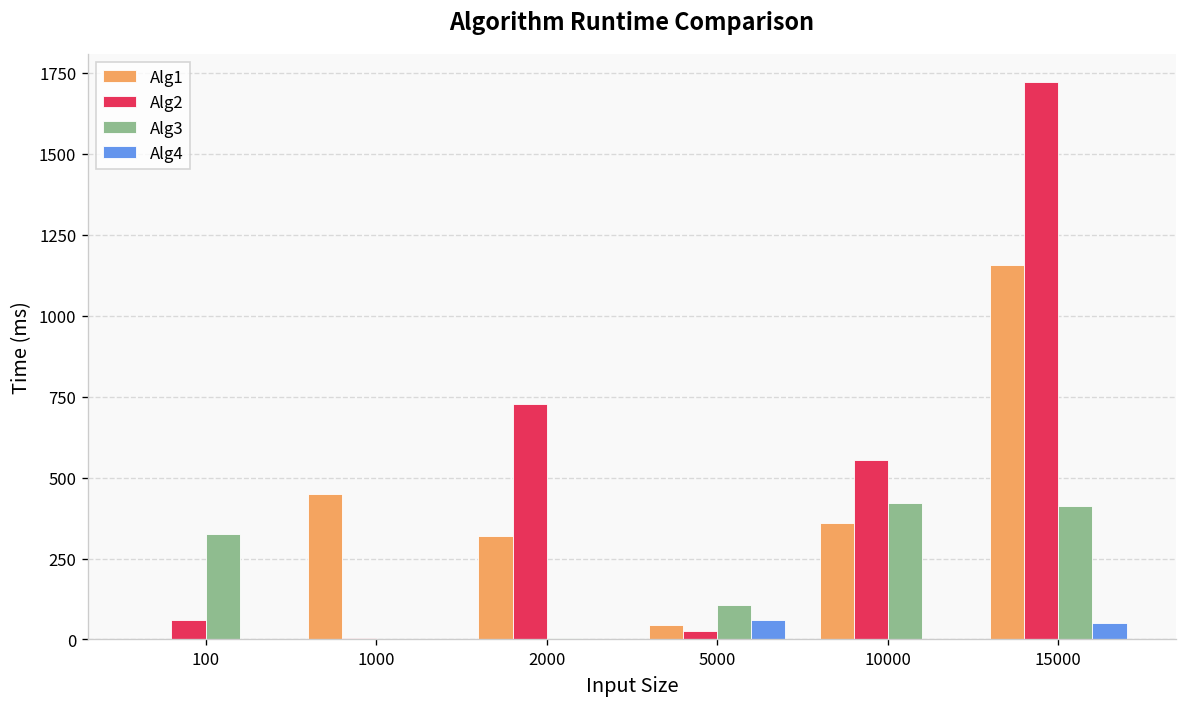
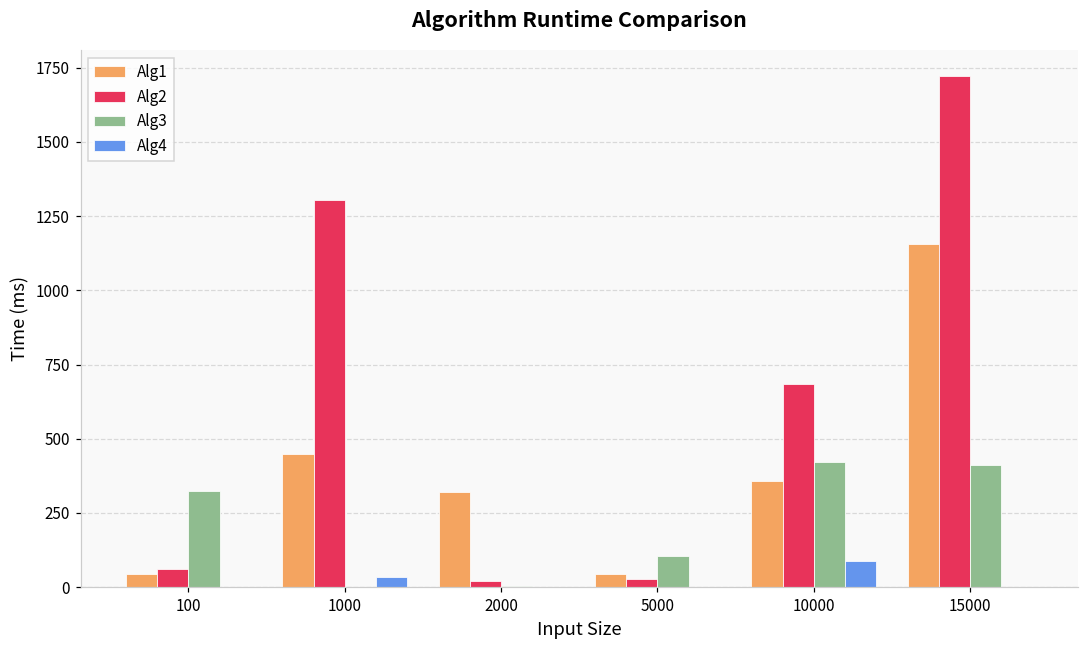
Alg1, 100: 0 -> 40
Alg2, 1000: 10 -> 1300
Alg4, 1000: 0 -> 30
Alg2, 2000: 730 -> 20
Alg4, 5000: 60 -> 0
Alg2, 10000: 560 -> 680
Alg4, 10000: 0 -> 90
Alg4, 15000: 50 -> 0
